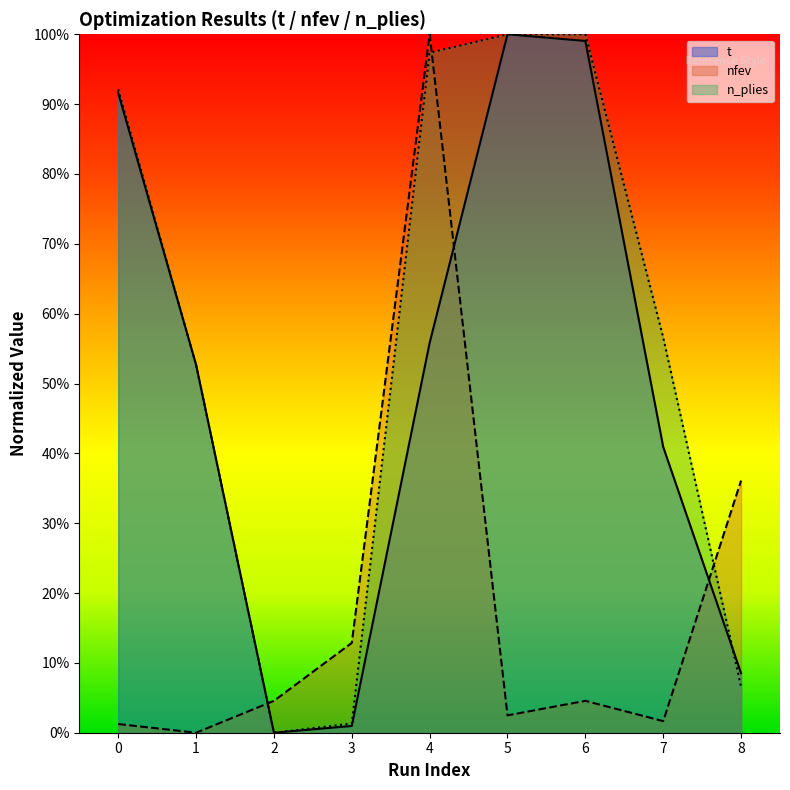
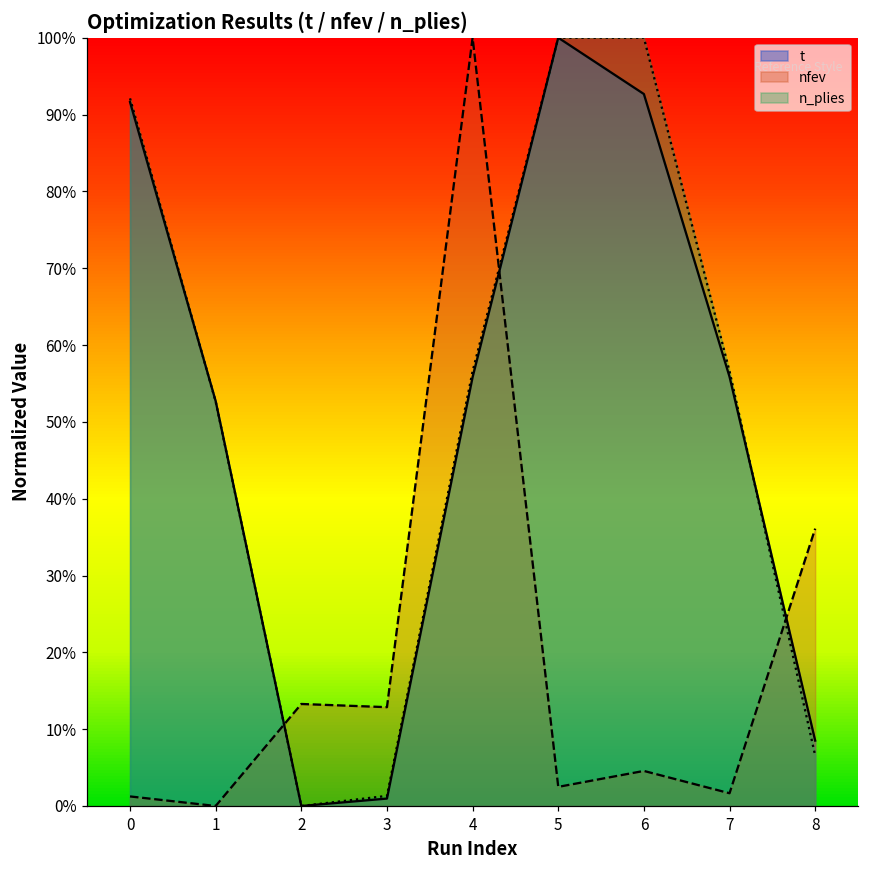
nfev, 2: 5% -> 13%
n_plies, 4: 97% -> 57%
t, 6: 99% -> 93%
t, 7: 41% -> 56%
